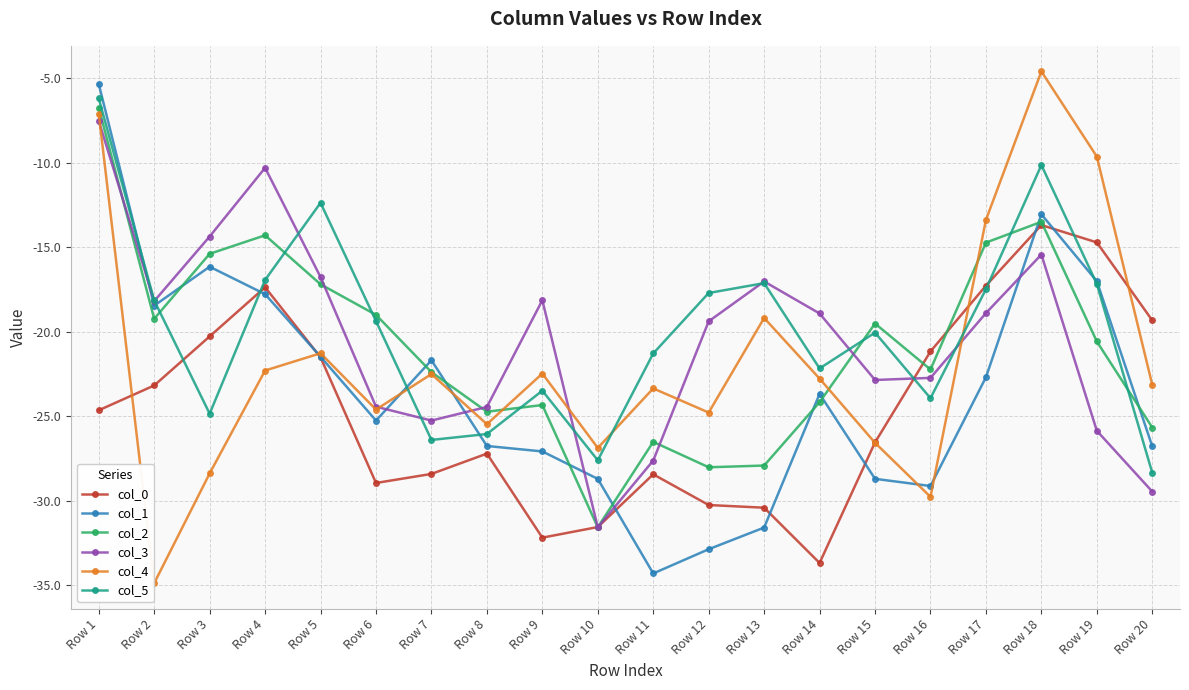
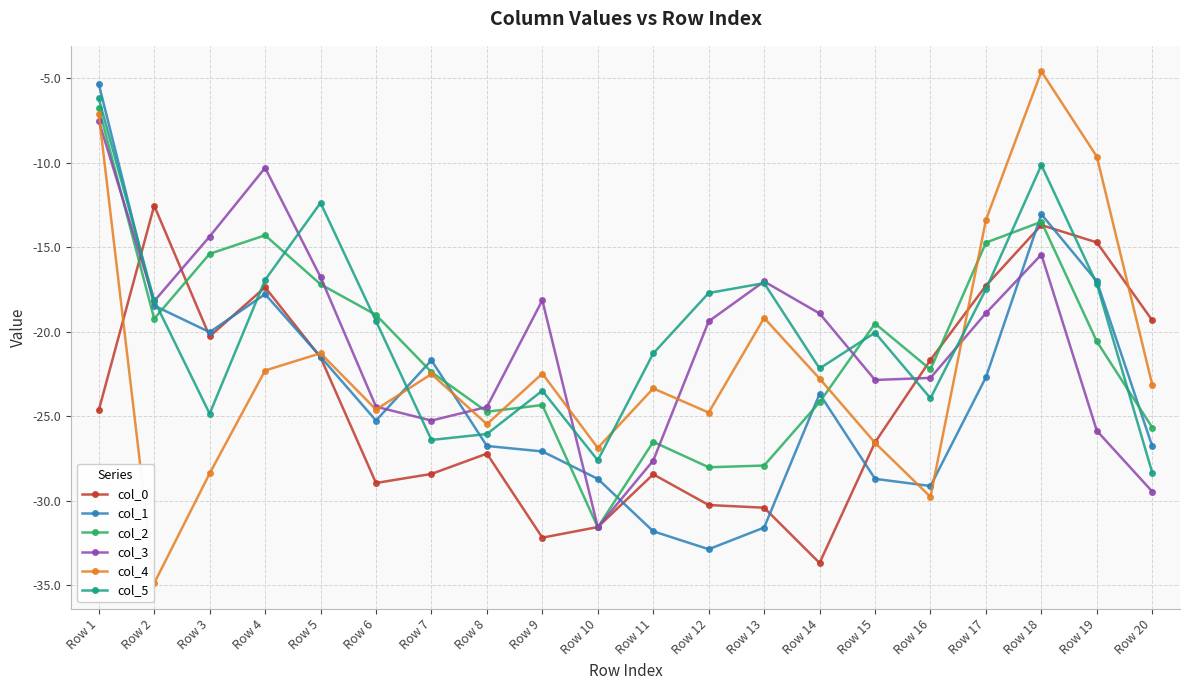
col_0, Row 2: -23.2 -> -12.5
col_1, Row 3: -16.1 -> -20.0
col_1, Row 11: -34.3 -> -31.8
col_0, Row 16: -21.2 -> -21.7
